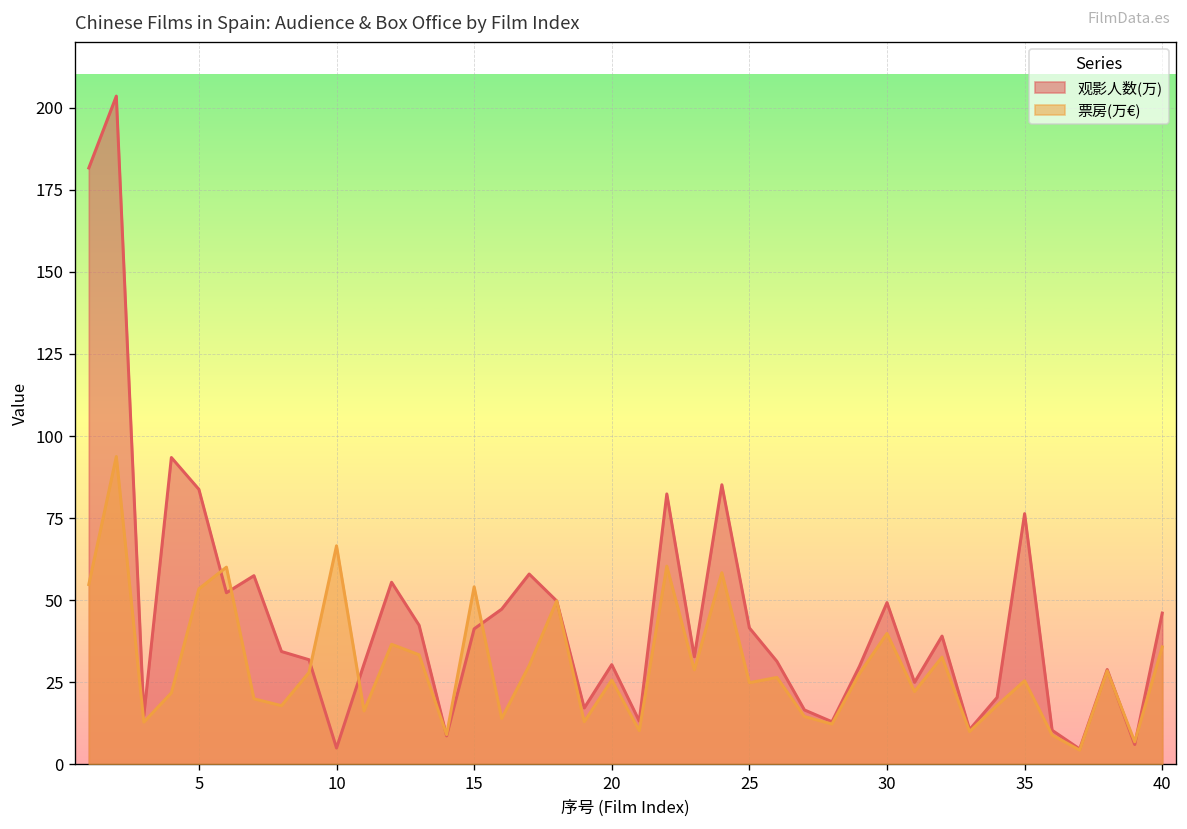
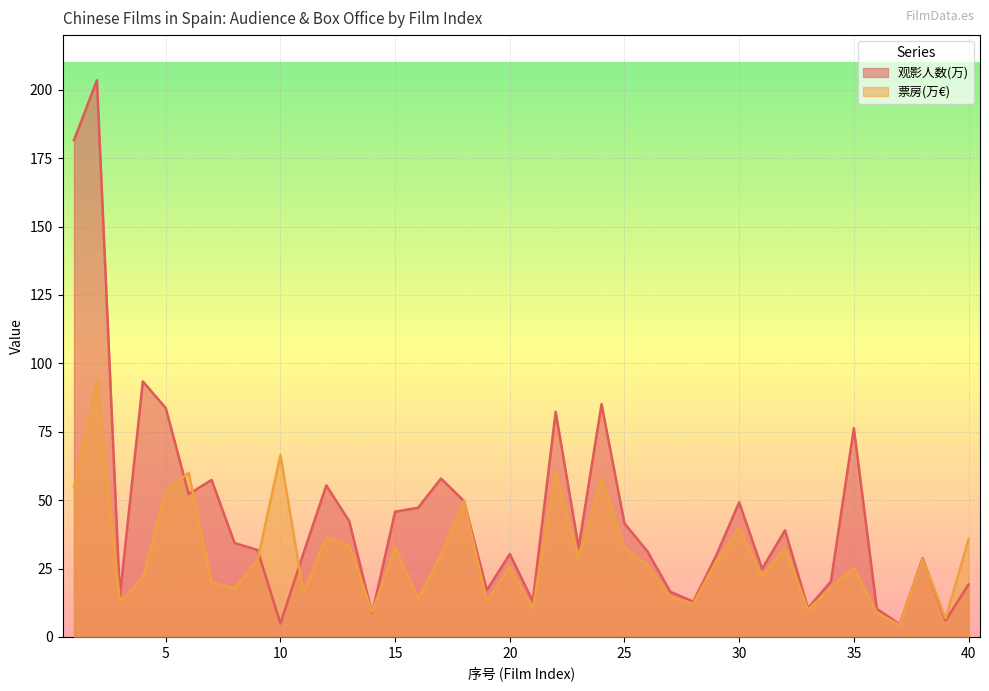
观影人数(万), 15: 41 -> 46
票房(万€), 15: 54 -> 33
票房(万€), 25: 25 -> 32
观影人数(万), 40: 46 -> 19
